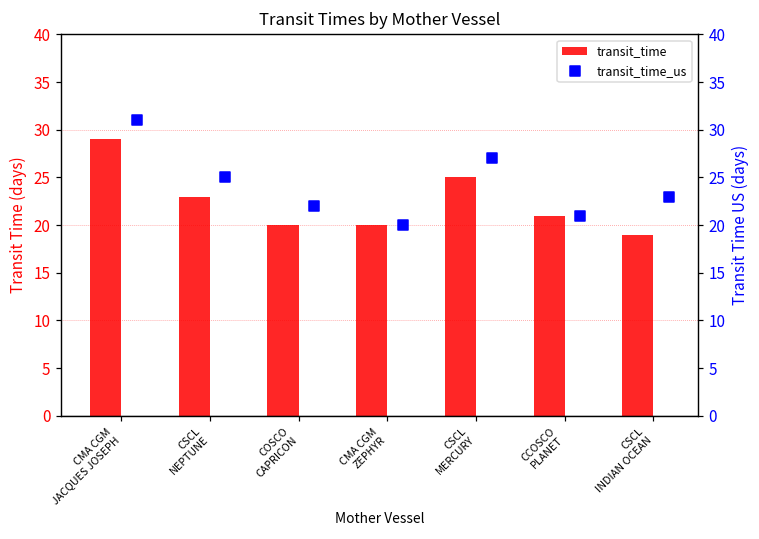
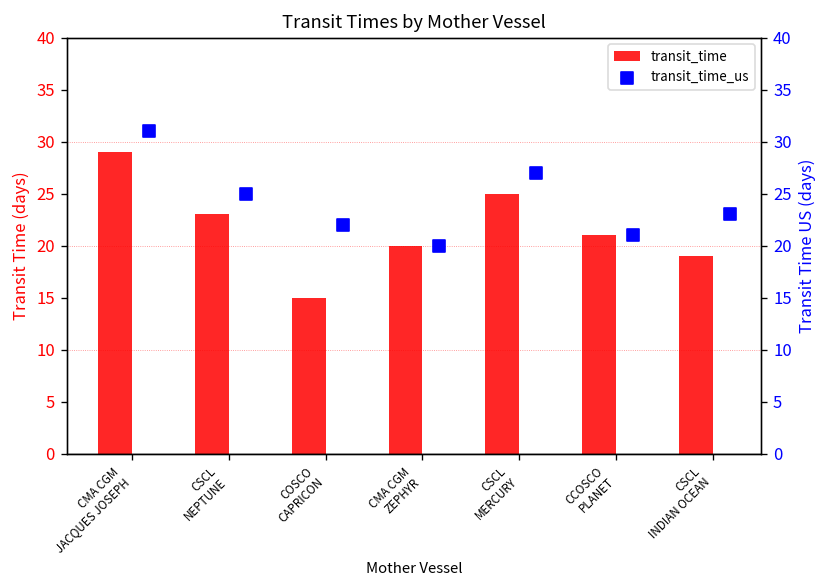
transit_time, COSCO CAPRICON: 20 -> 15
